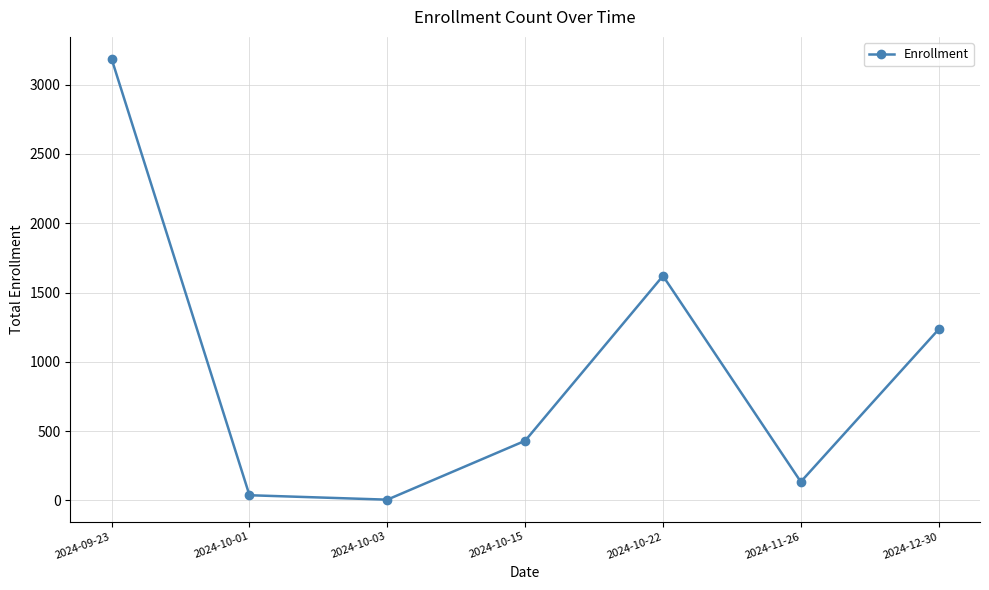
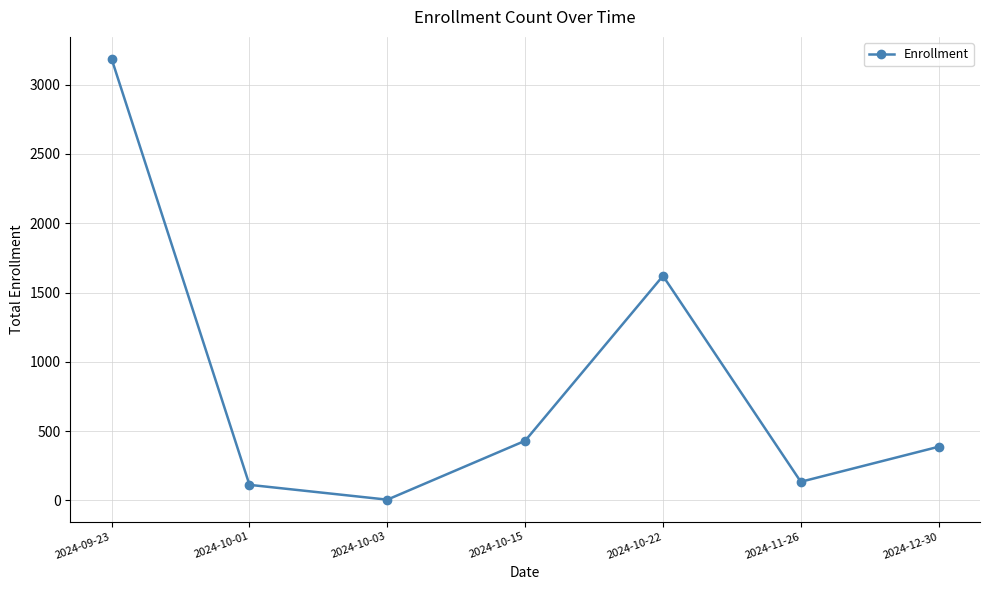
2024-10-01: 40 -> 110
2024-12-30: 1230 -> 390
